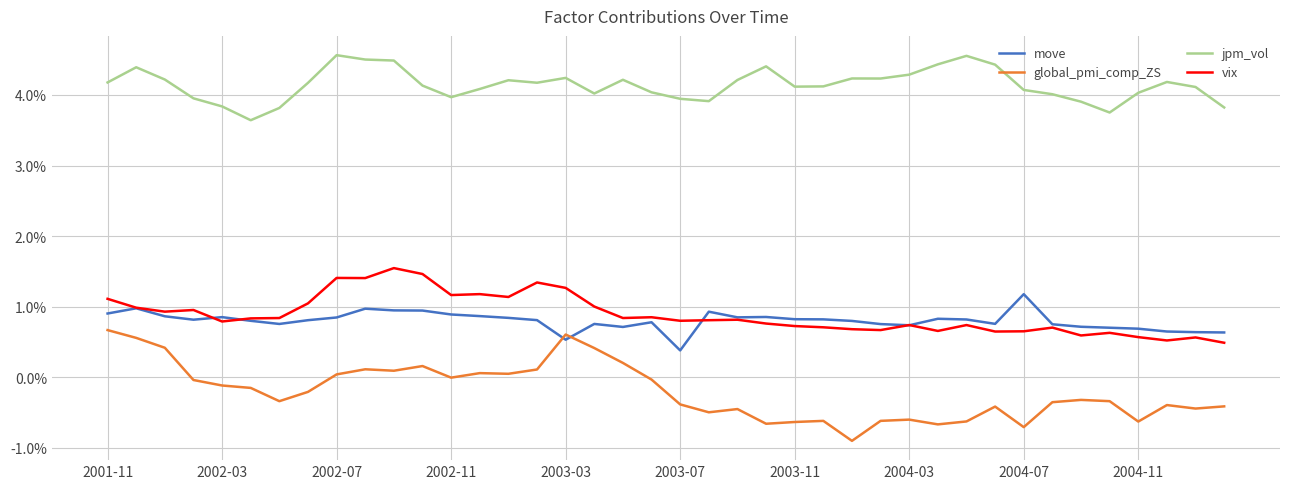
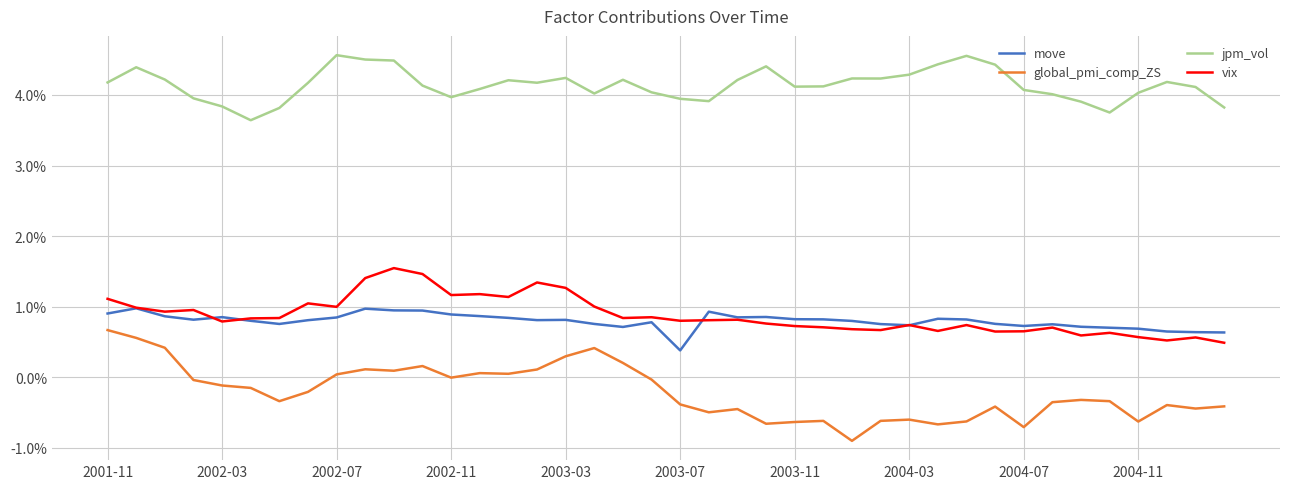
vix, 2002-07: 1.4% -> 1.0%
move, 2003-03: 0.5% -> 0.8%
global_pmi_comp_ZS, 2003-03: 0.6% -> 0.3%
move, 2004-07: 1.2% -> 0.7%
